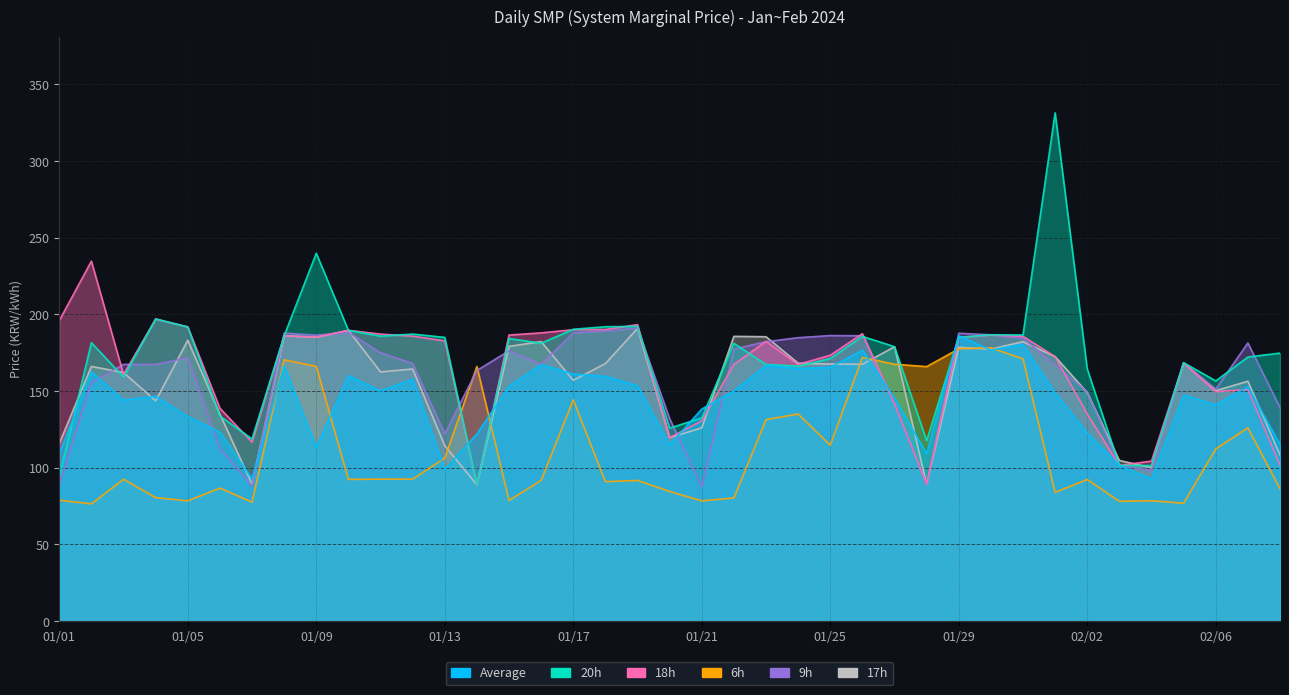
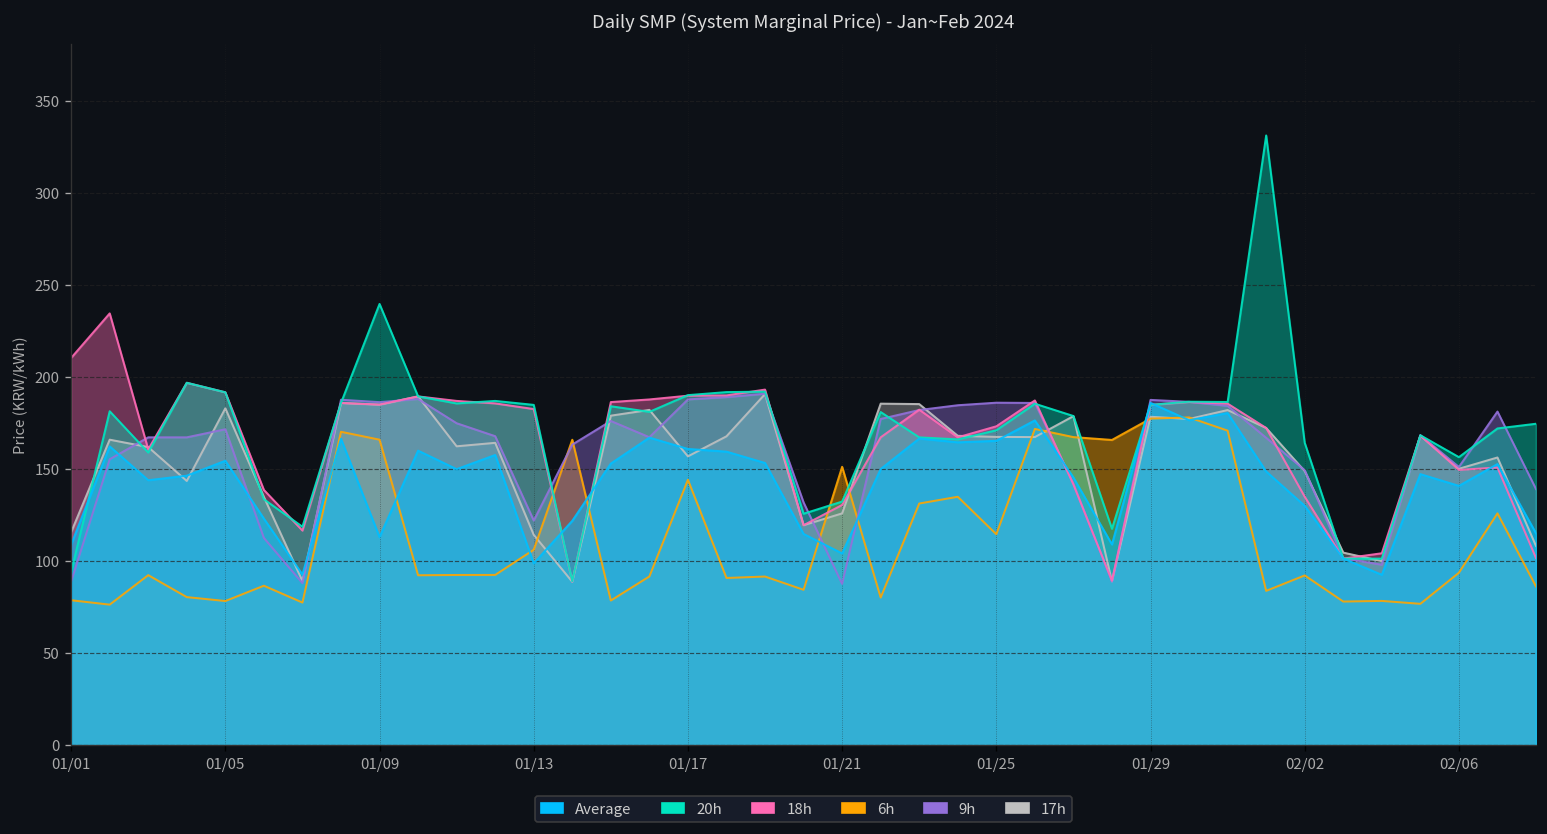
18h, 01/01: 196 -> 211
Average, 01/05: 133 -> 155
6h, 01/21: 78 -> 151
Average, 01/21: 138 -> 104
Average, 02/02: 123 -> 130
6h, 02/06: 112 -> 94
